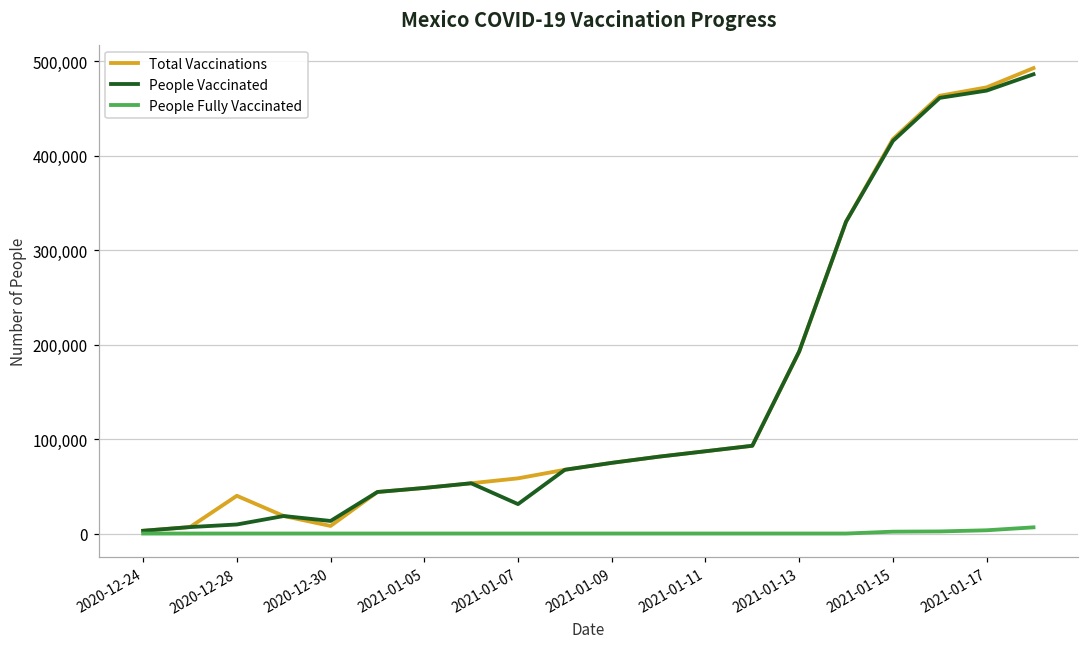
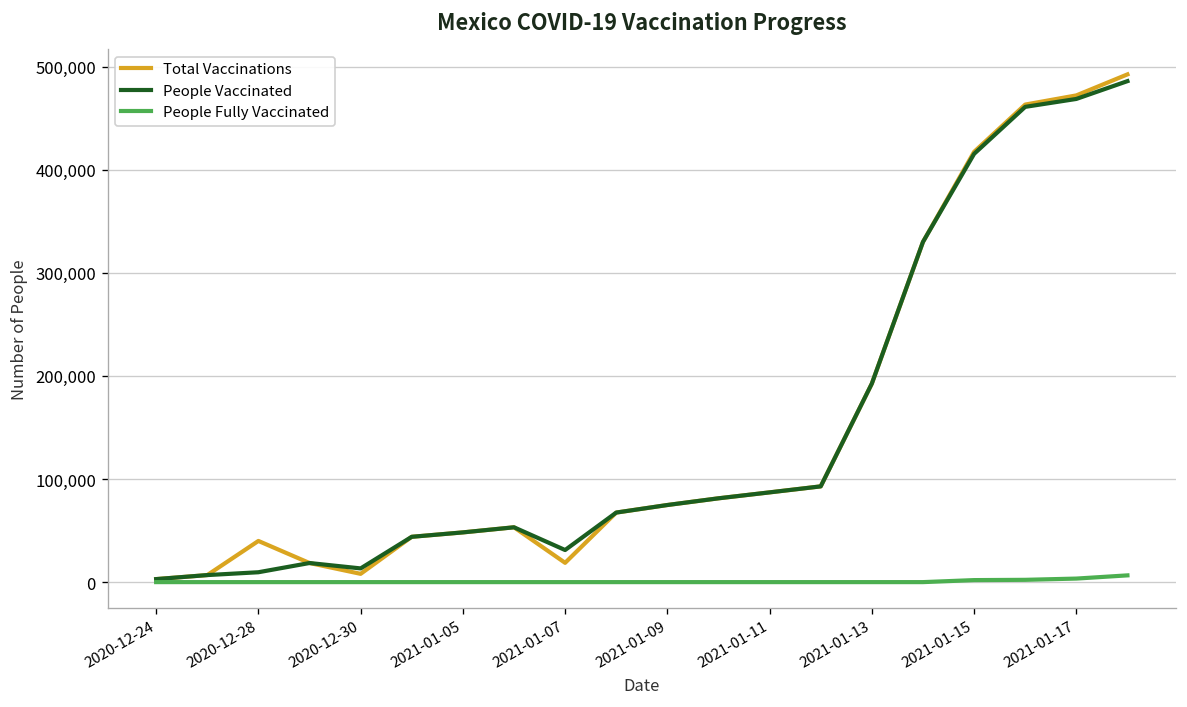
Total Vaccinations, 2021-01-07: 60,000 -> 20,000
